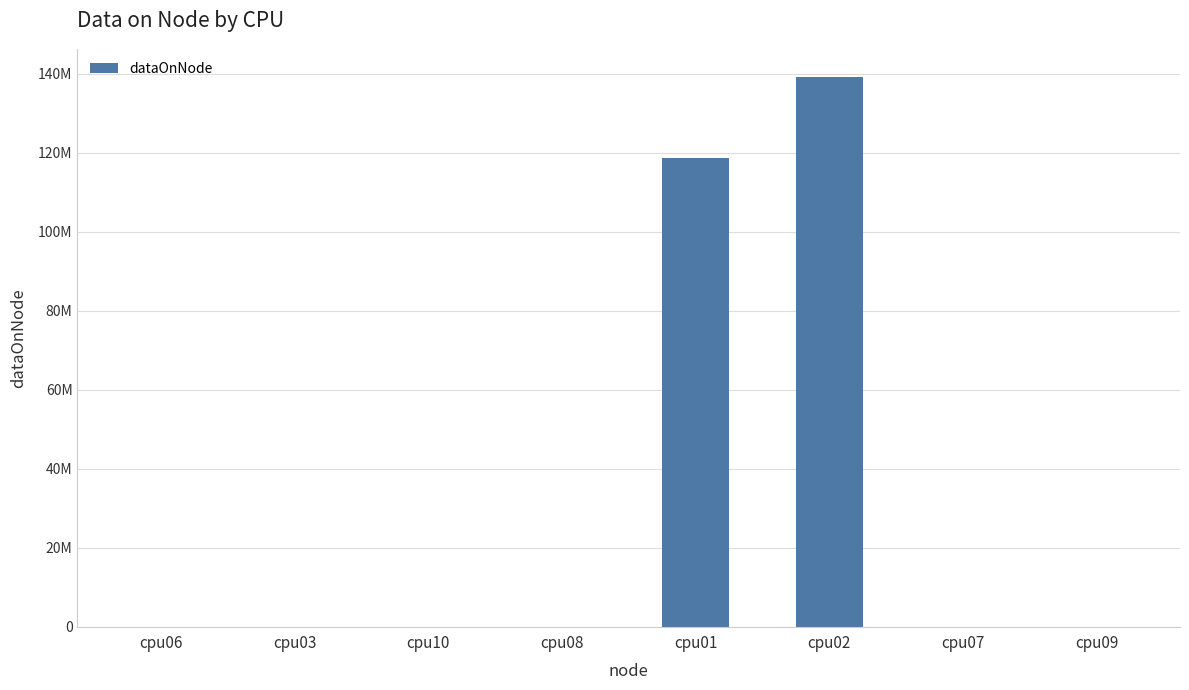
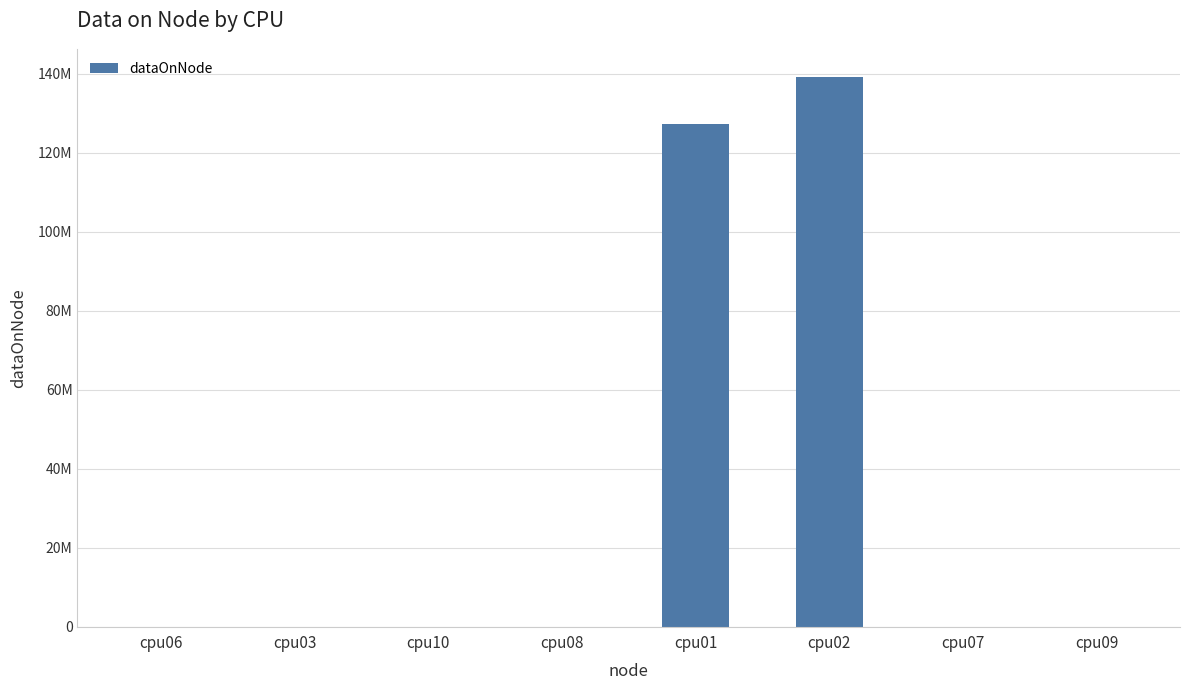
cpu01: 119000000 -> 127000000
